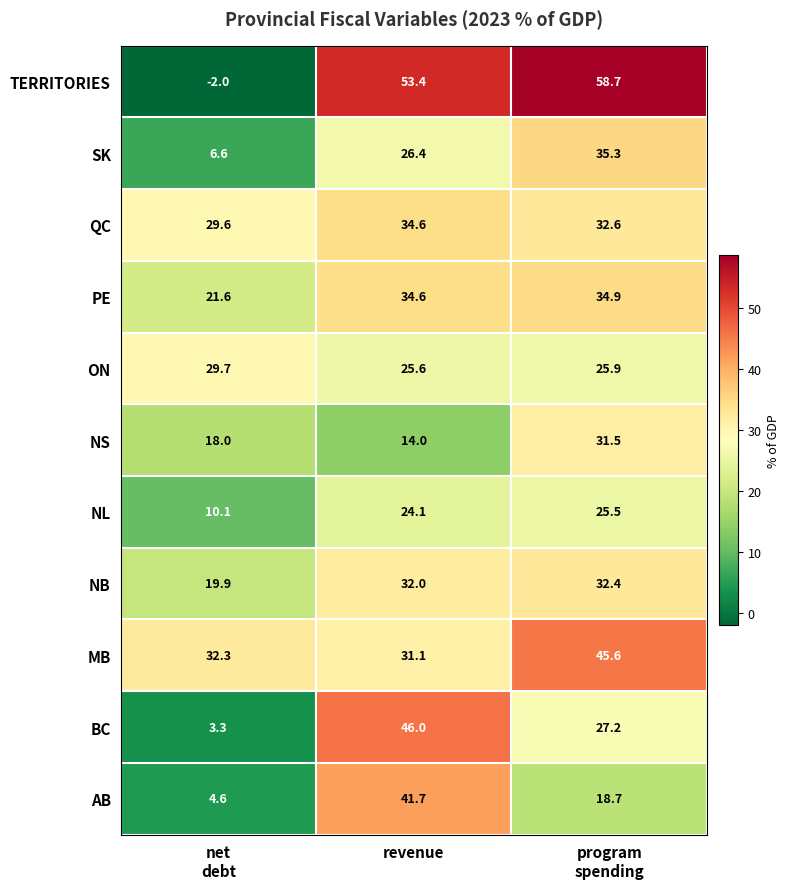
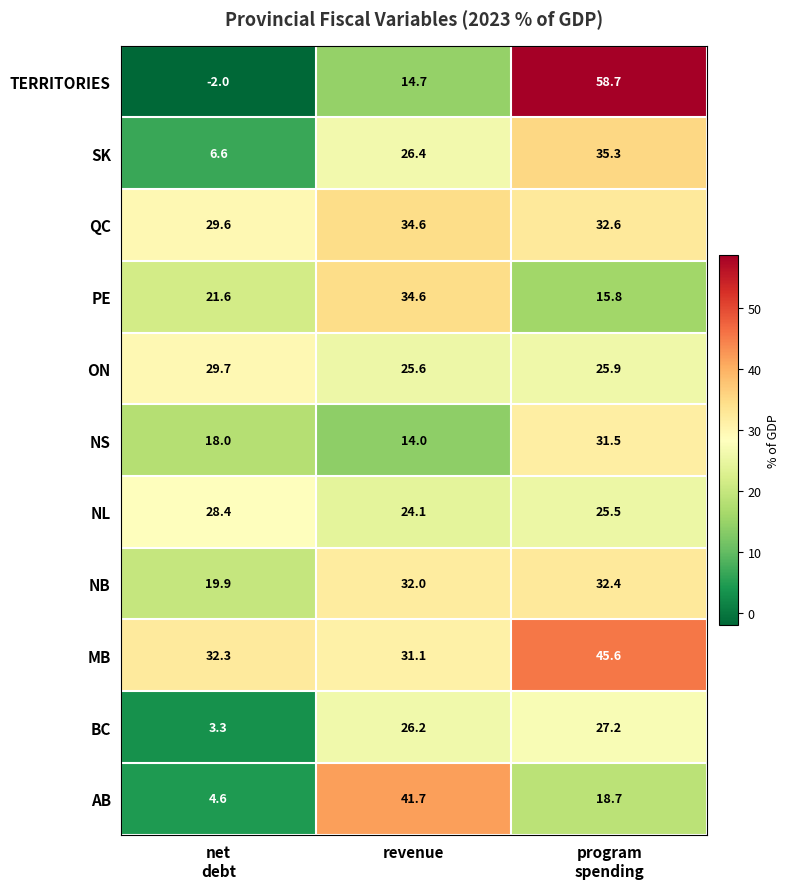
TERRITORIES, revenue: 53.4 -> 14.7
PE, program spending: 34.9 -> 15.8
NL, net debt: 10.1 -> 28.4
BC, revenue: 46.0 -> 26.2
